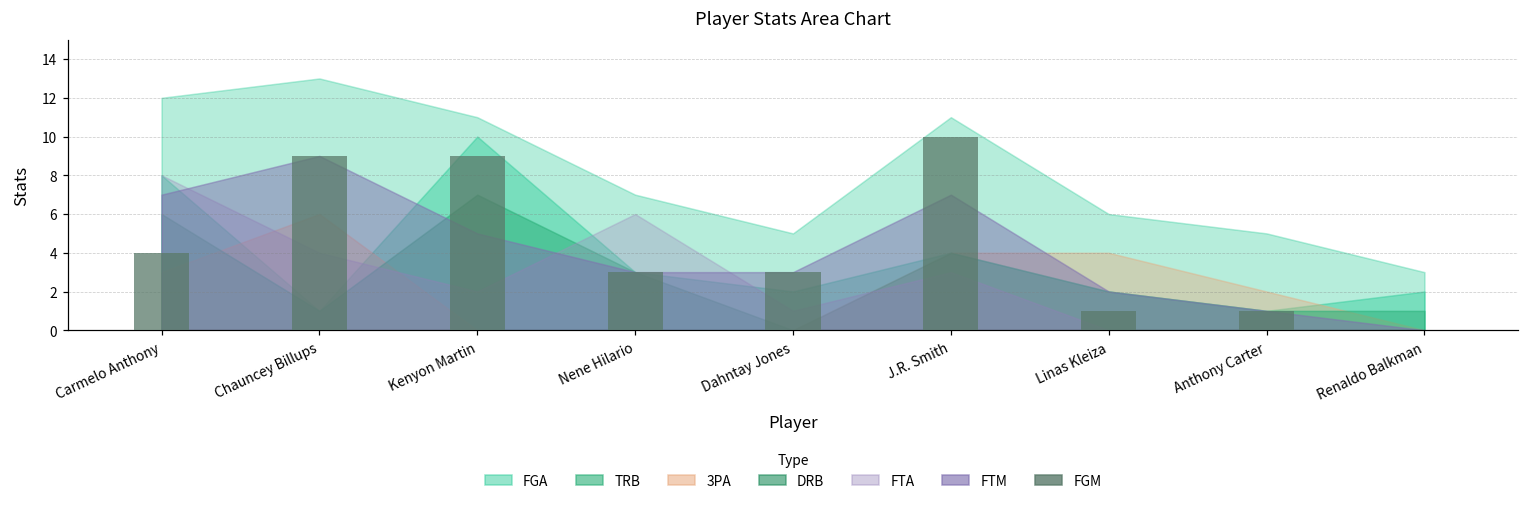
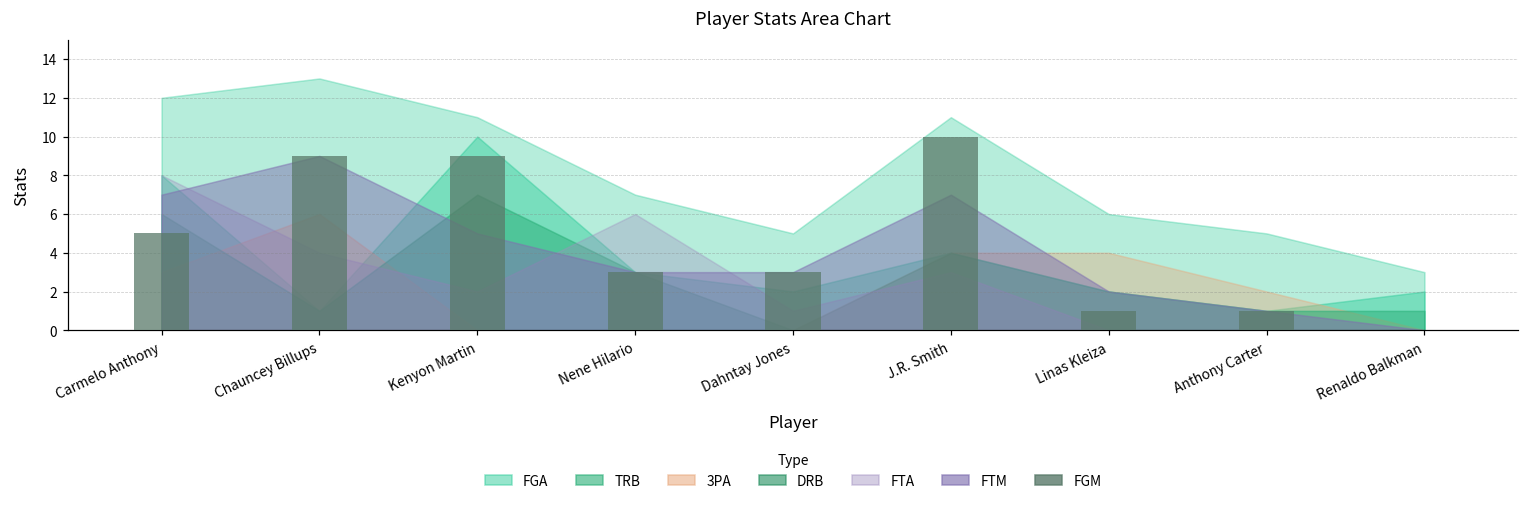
FGM, Carmelo Anthony: 4 -> 5
